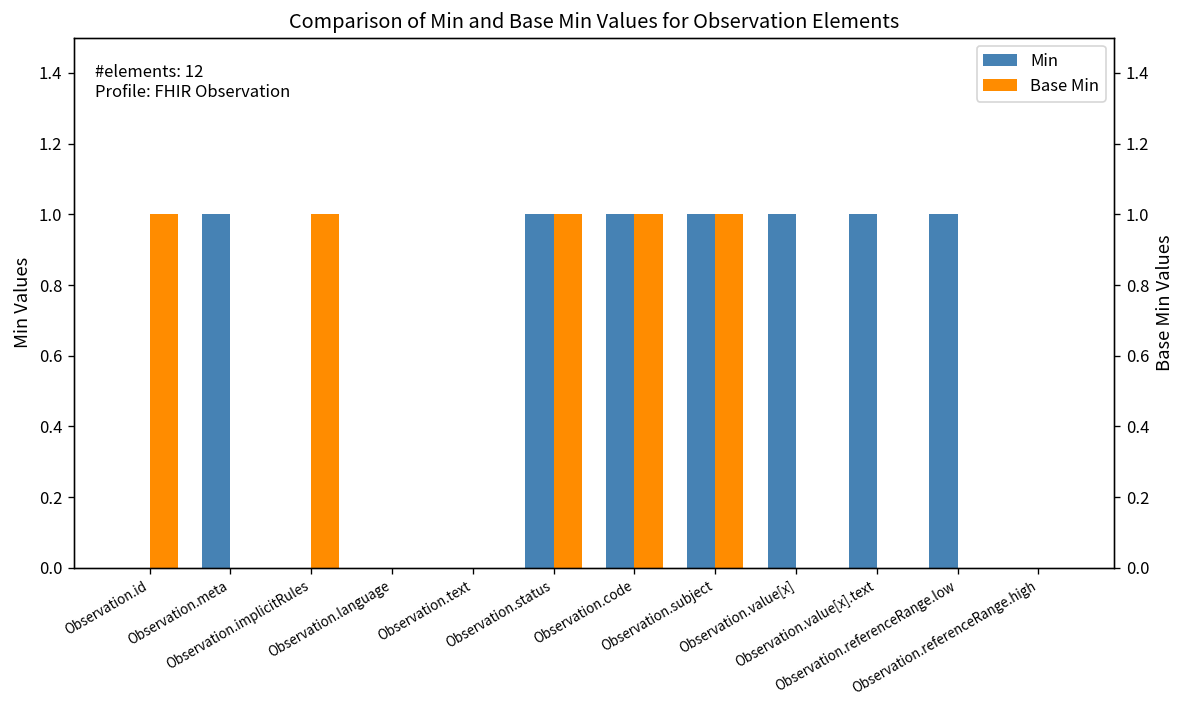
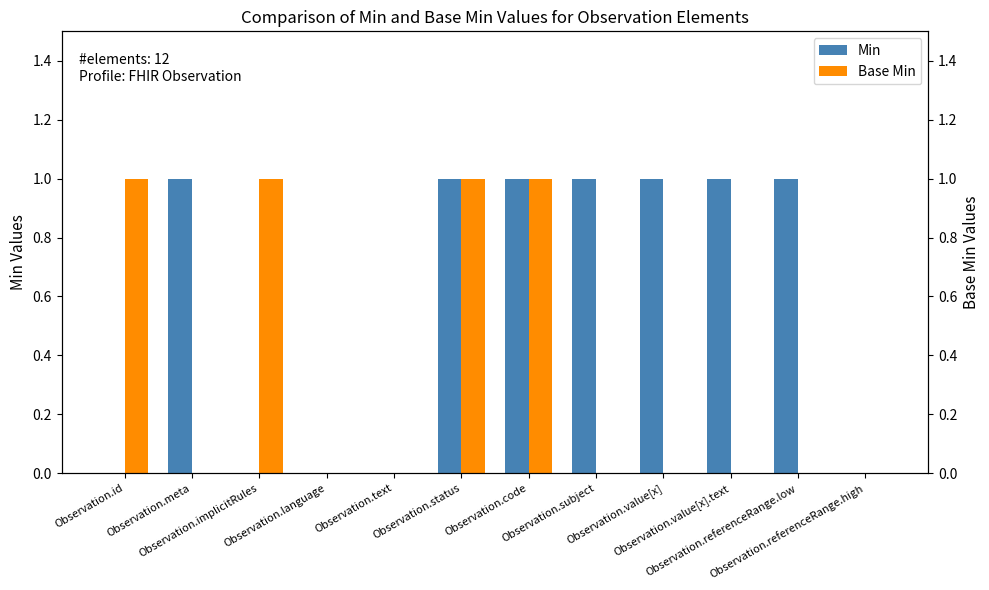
Base Min, Observation.subject: 1 -> 0
